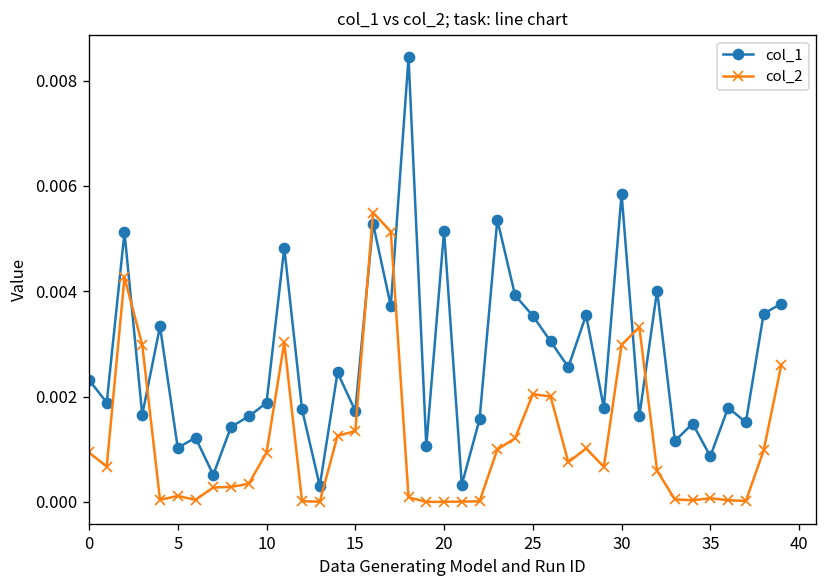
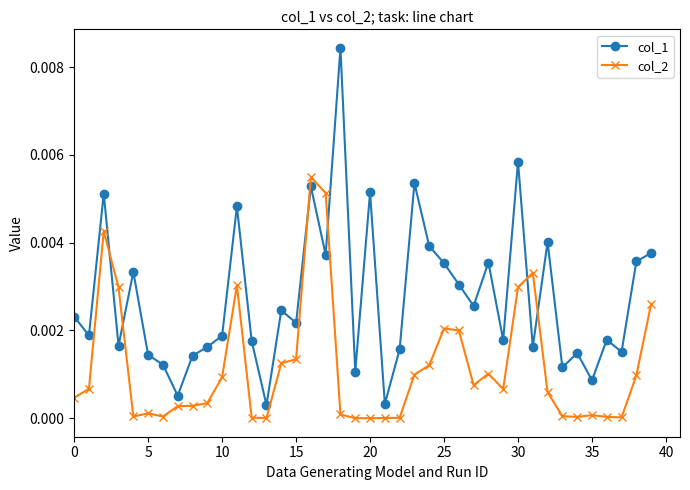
col_2, 0: 0.0009 -> 0.0005
col_1, 5: 0.0010 -> 0.0014
col_1, 15: 0.0017 -> 0.0022
